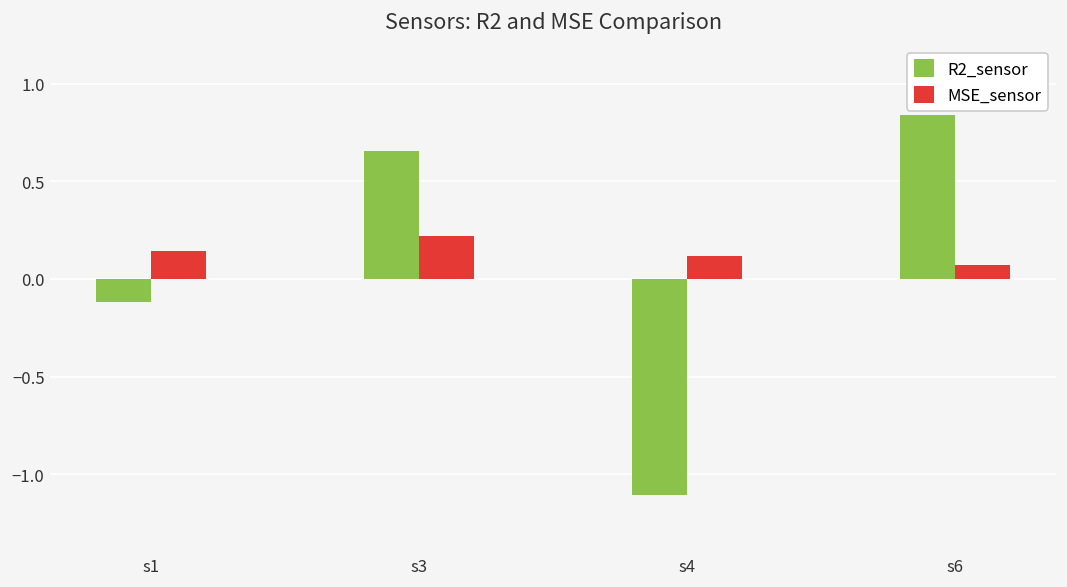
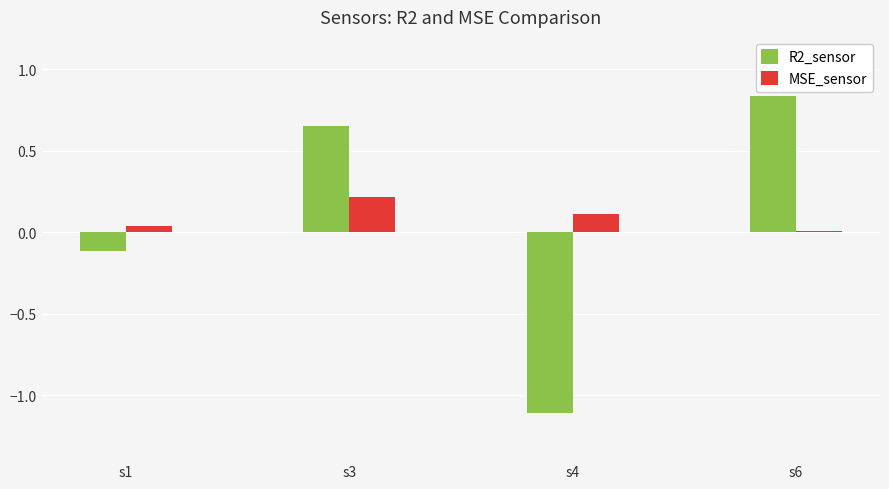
MSE_sensor, s1: 0.14 -> 0.04
MSE_sensor, s6: 0.07 -> 0.01
